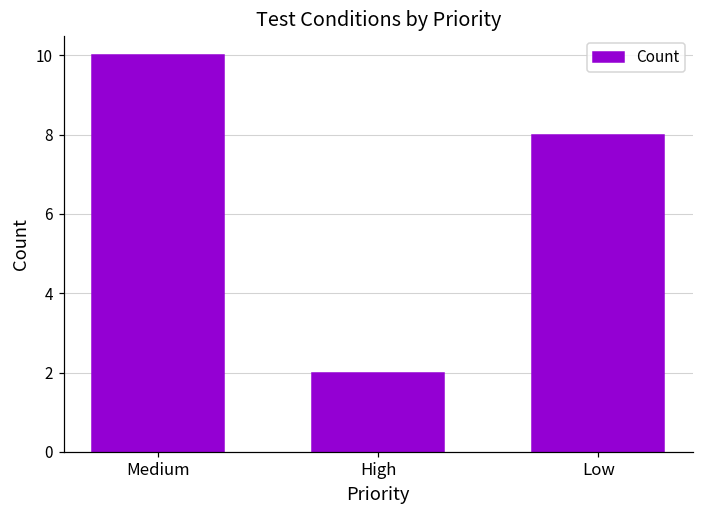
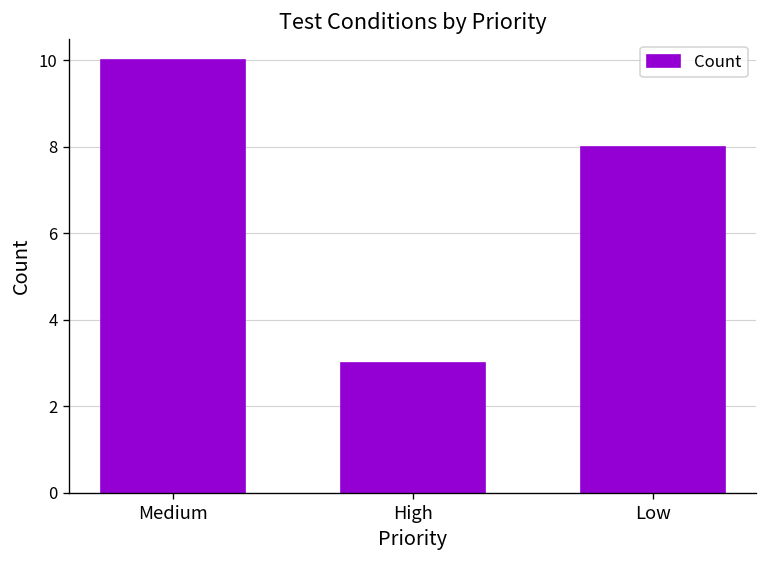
High: 2 -> 3
